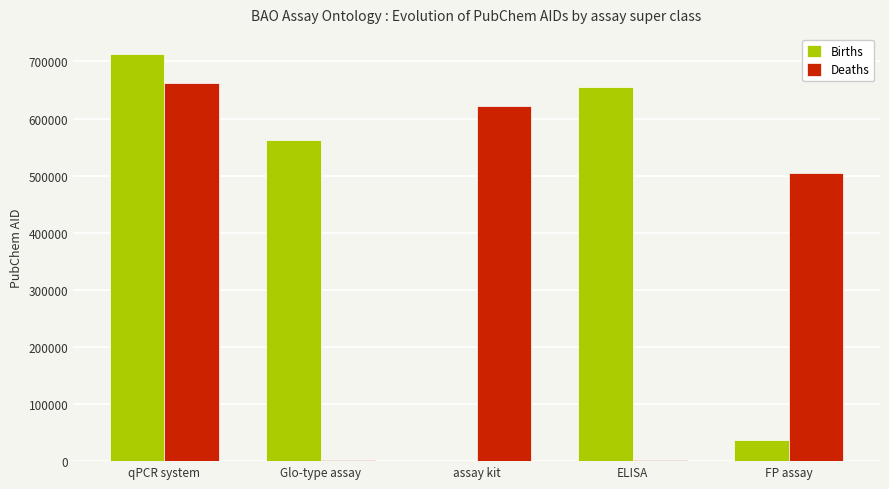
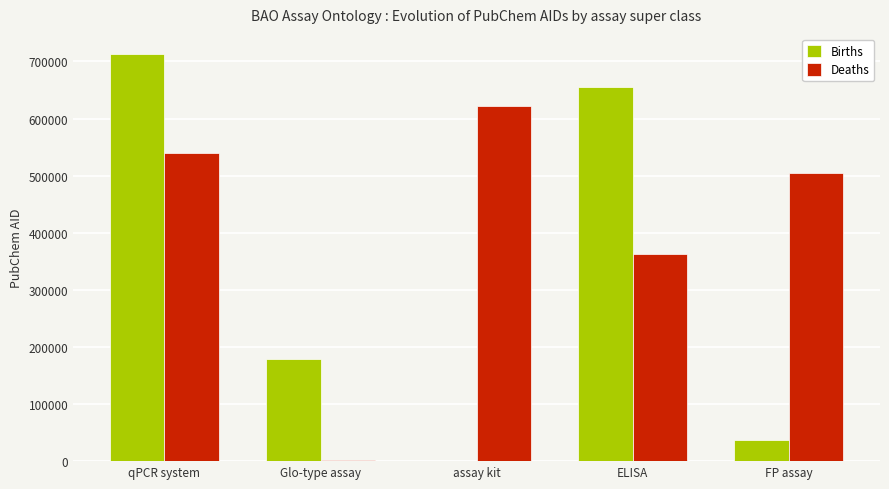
Deaths, qPCR system: 660000 -> 540000
Births, Glo-type assay: 560000 -> 180000
Deaths, ELISA: 0 -> 360000
